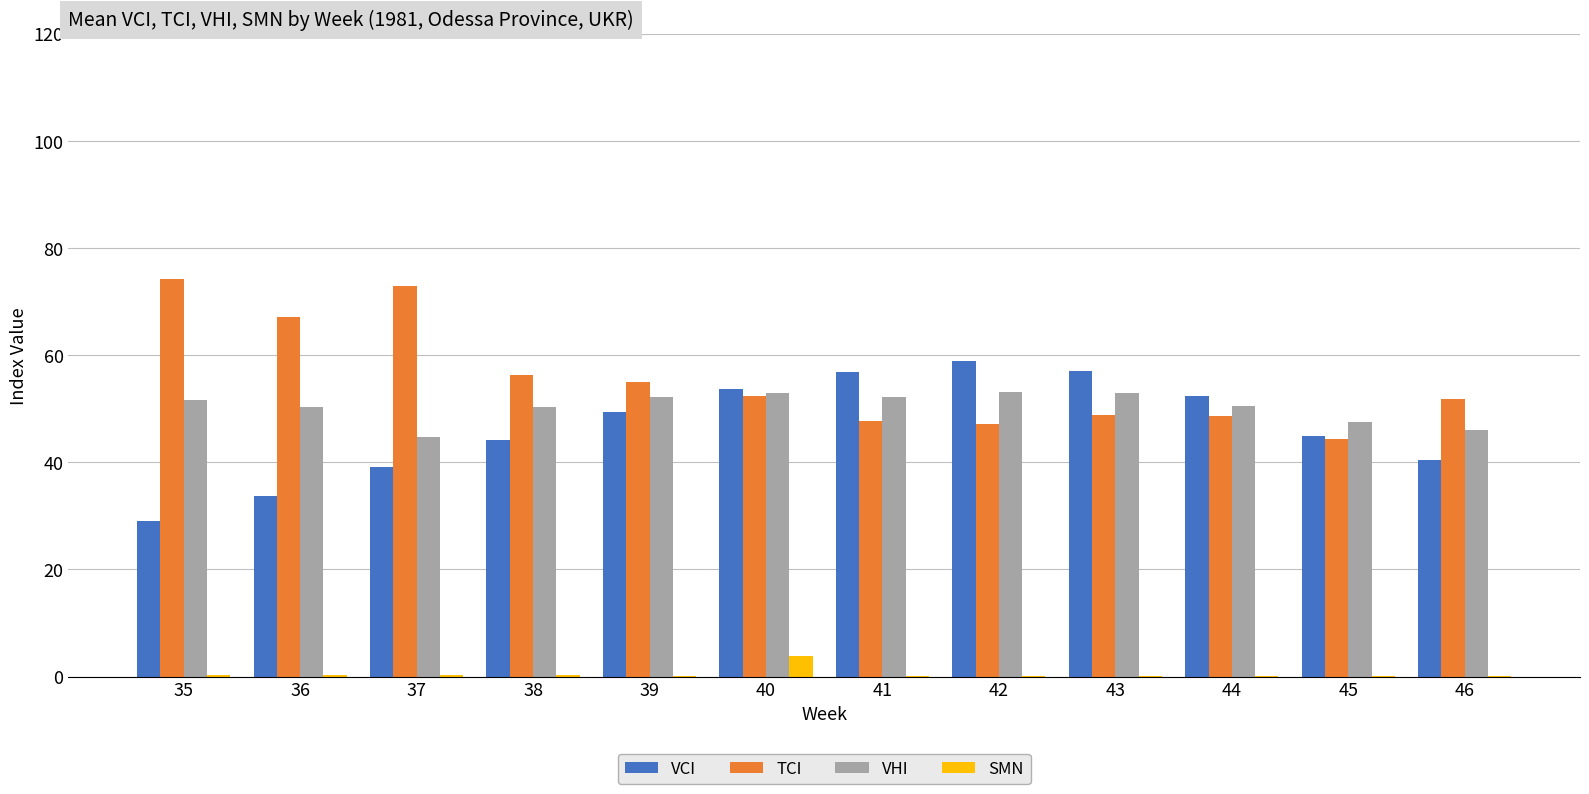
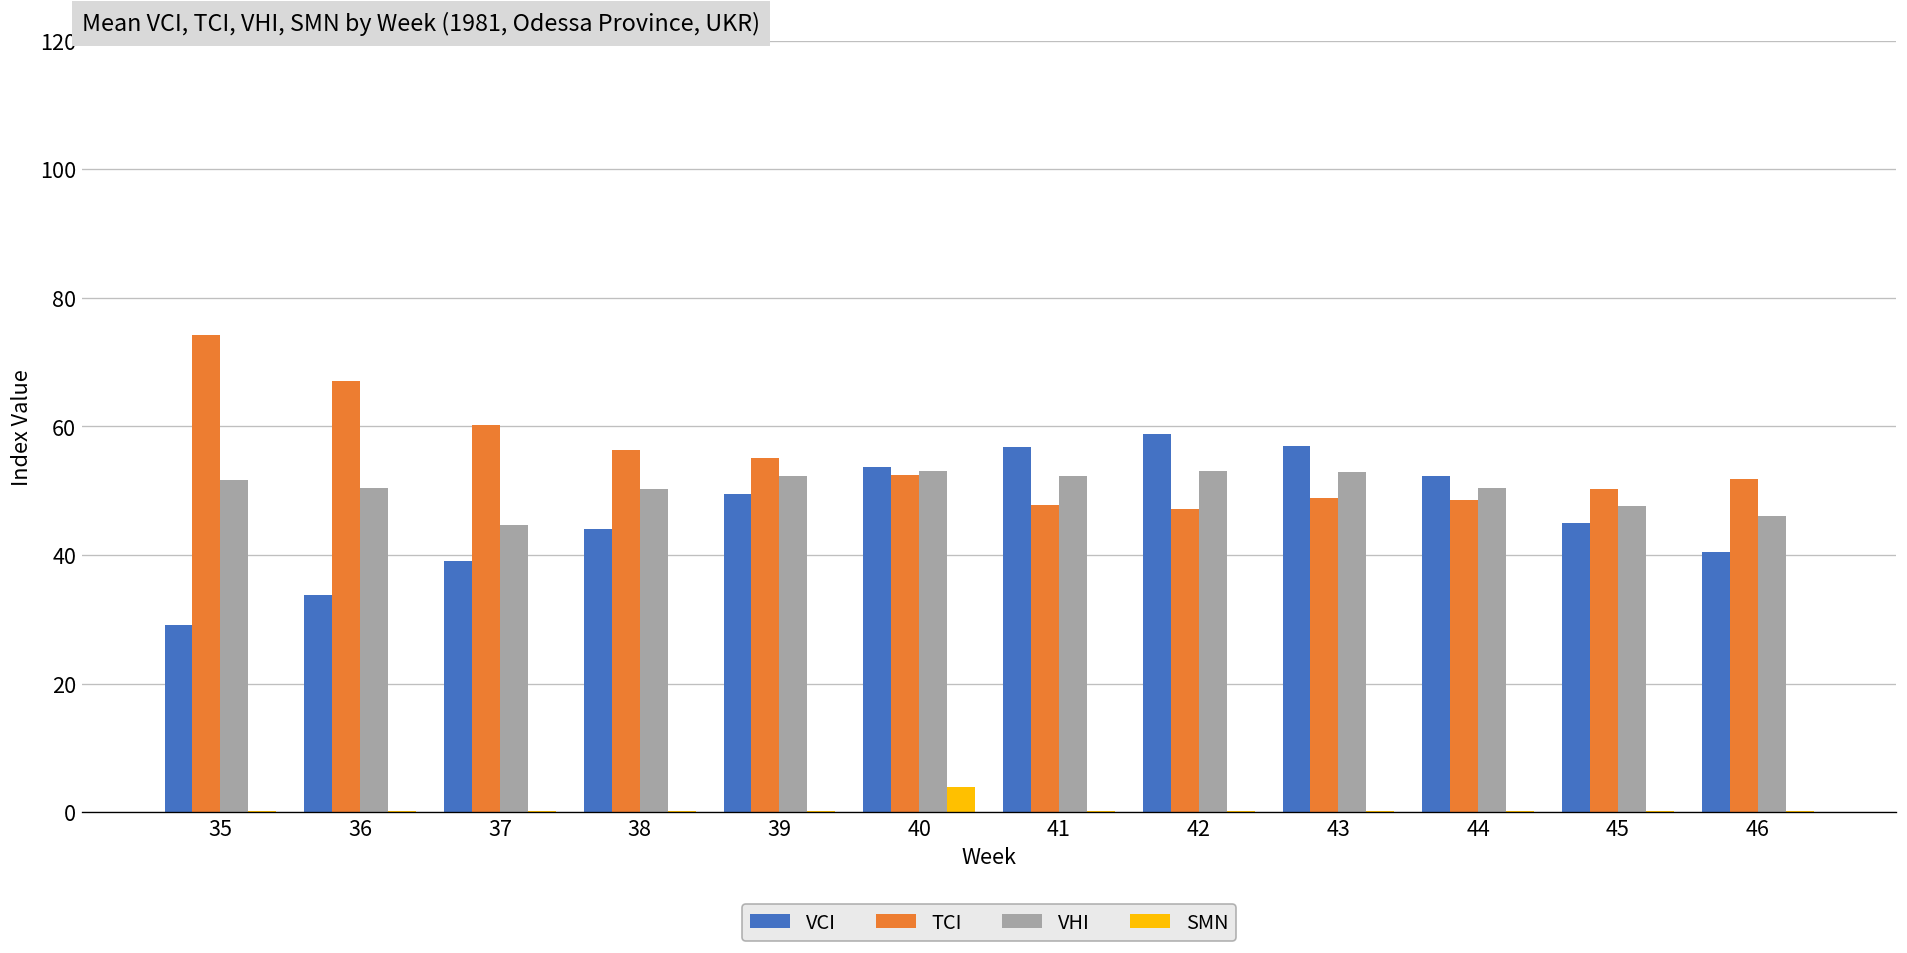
TCI, 37: 73 -> 60
TCI, 45: 44 -> 50
